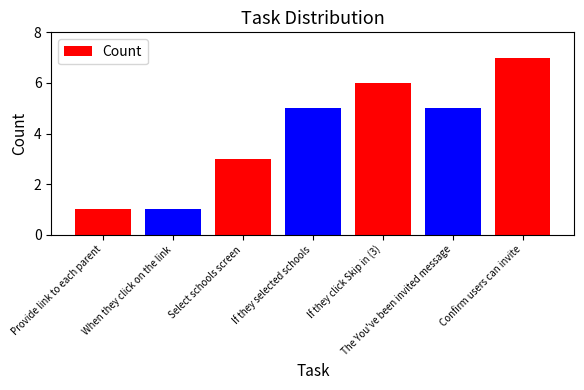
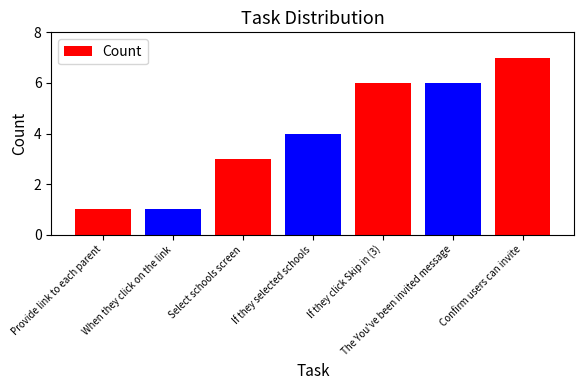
If they selected schools: 5 -> 4
The You've been invited message: 5 -> 6
